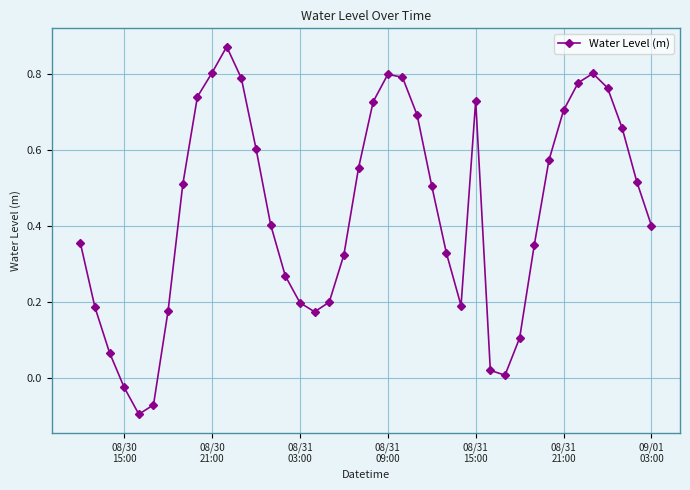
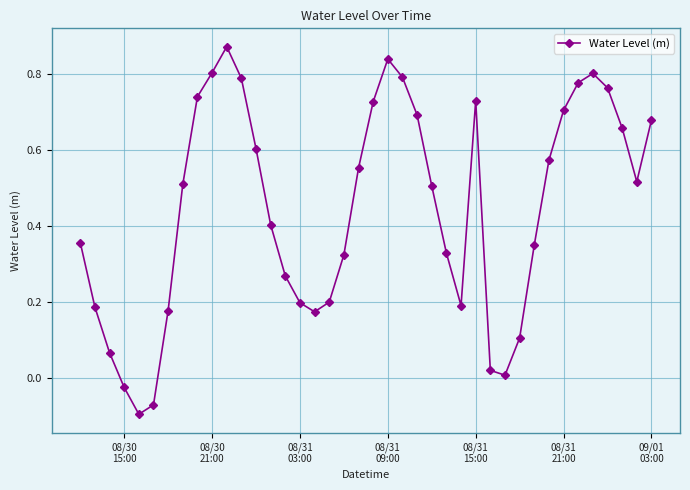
08/31 09:00: 0.80 -> 0.84
09/01 03:00: 0.40 -> 0.68
